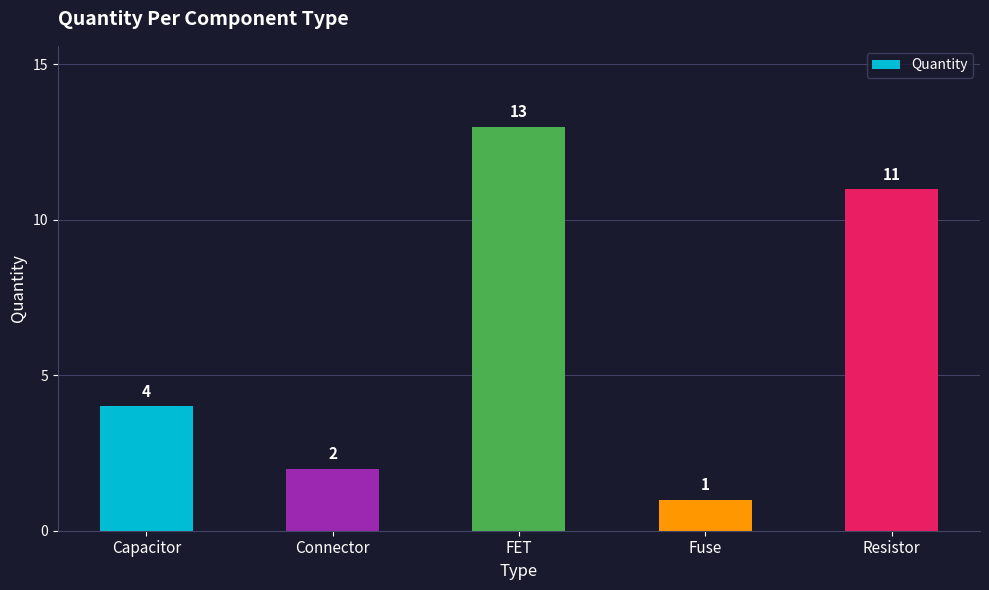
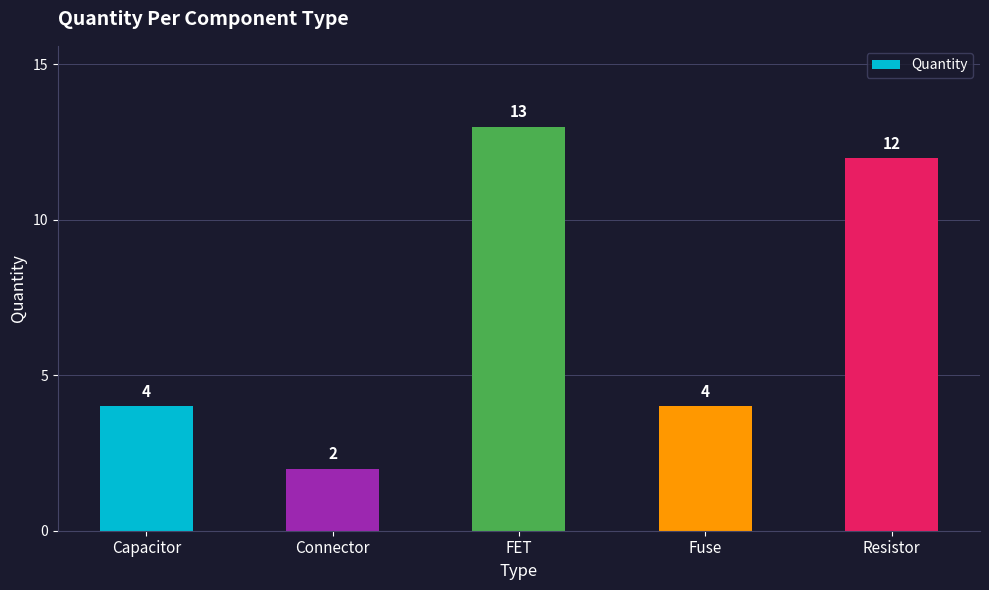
Fuse: 1 -> 4
Resistor: 11 -> 12
